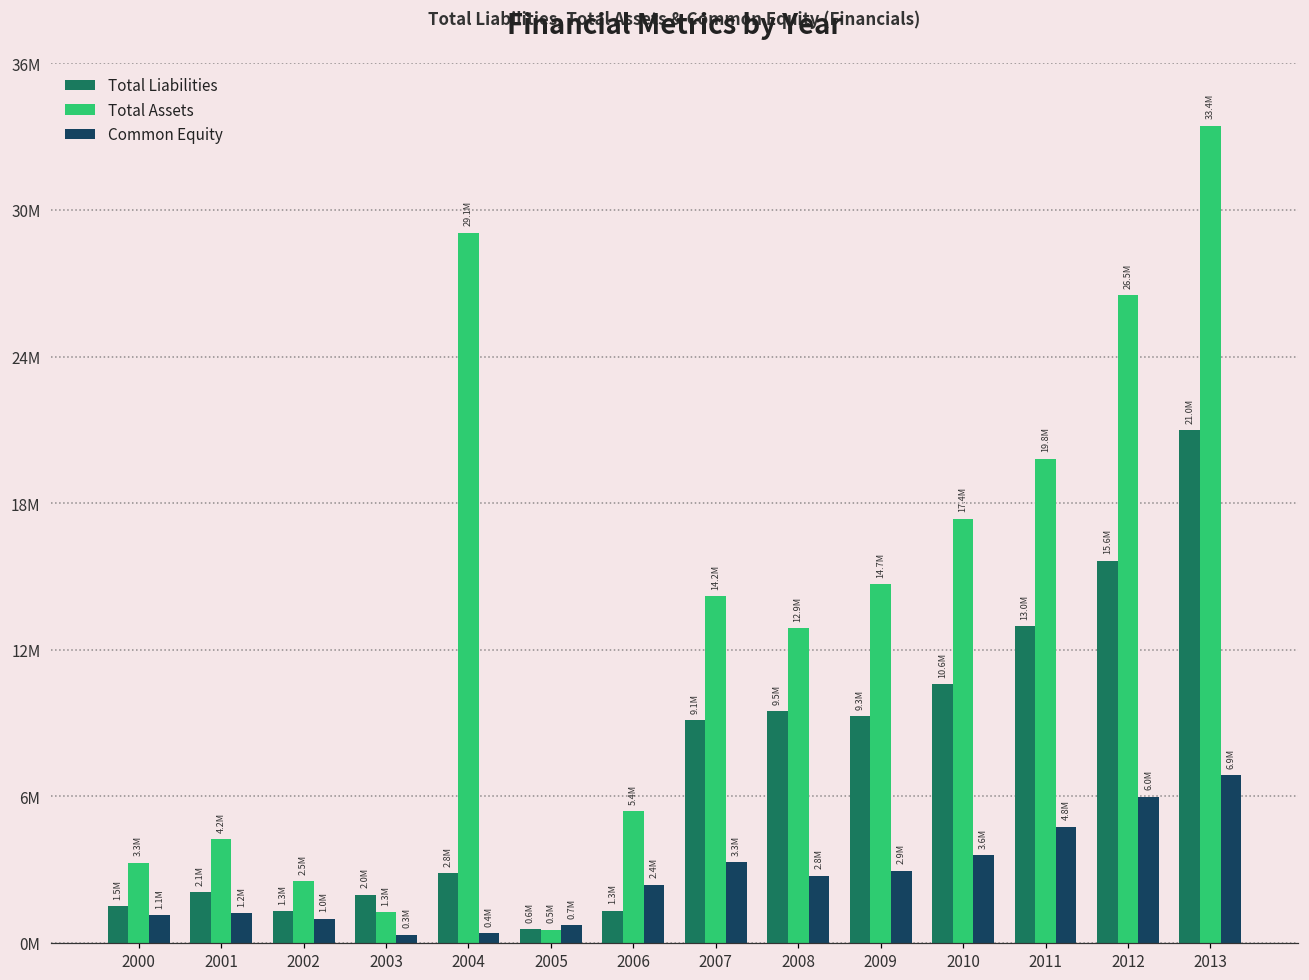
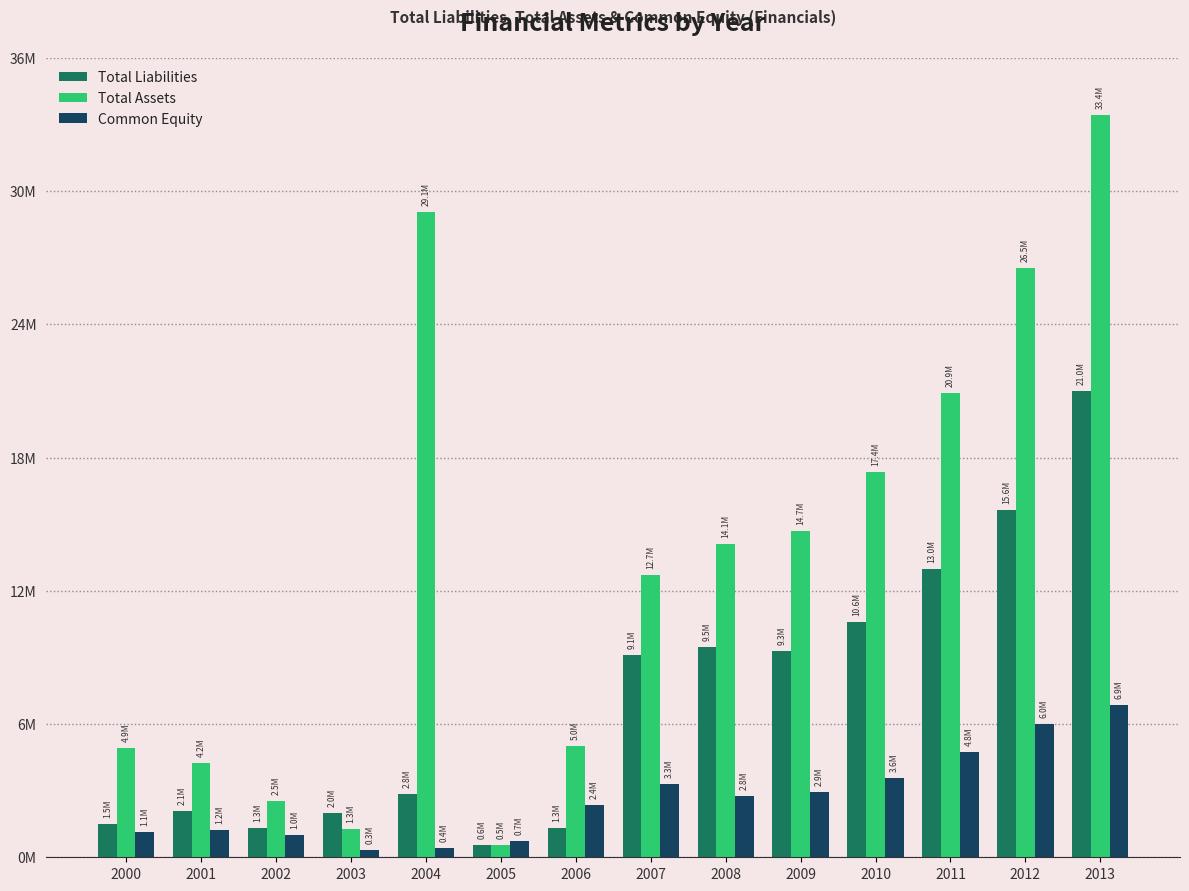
Total Assets, 2000: 3.3M -> 4.9M
Total Assets, 2006: 5.4M -> 5.0M
Total Assets, 2007: 14.2M -> 12.7M
Total Assets, 2008: 12.9M -> 14.1M
Total Assets, 2011: 19.8M -> 20.9M
